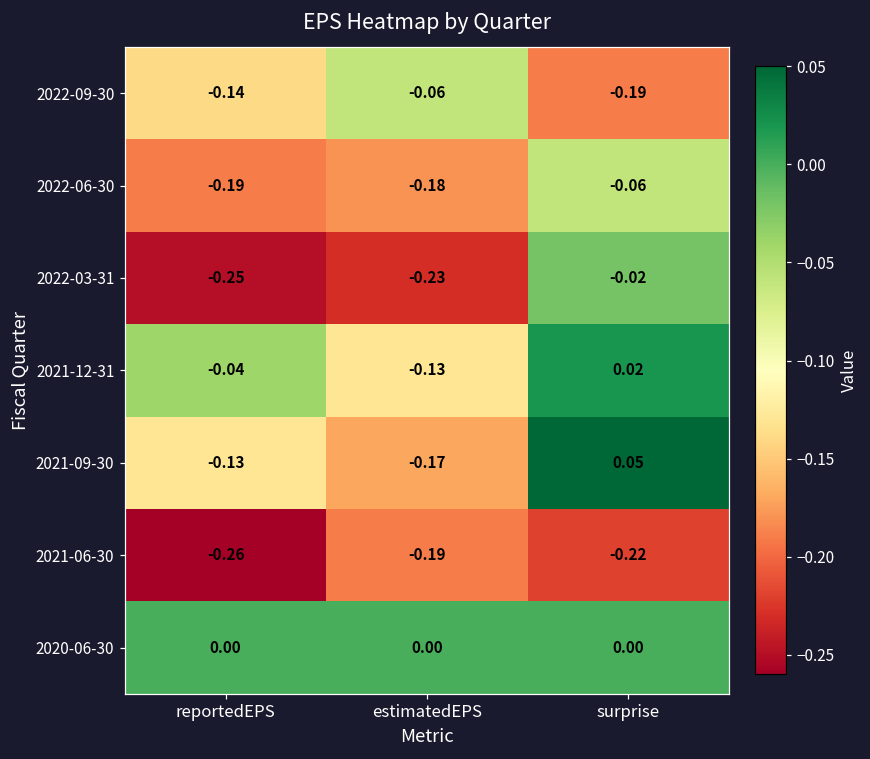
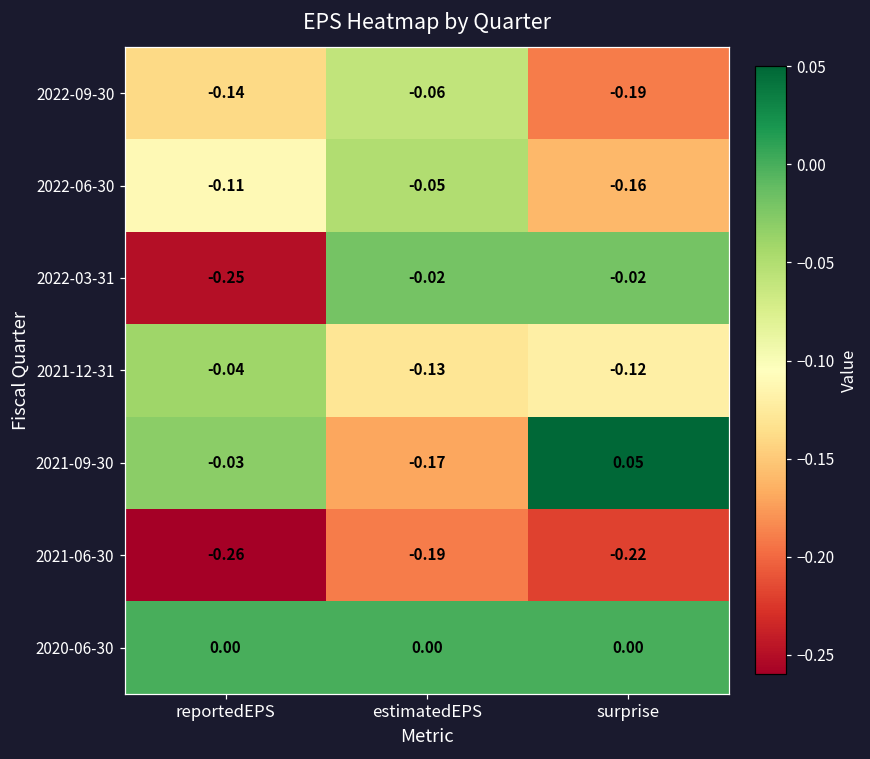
2022-06-30, reportedEPS: -0.19 -> -0.11
2022-06-30, estimatedEPS: -0.18 -> -0.05
2022-06-30, surprise: -0.06 -> -0.16
2022-03-31, estimatedEPS: -0.23 -> -0.02
2021-12-31, surprise: 0.02 -> -0.12
2021-09-30, reportedEPS: -0.13 -> -0.03
